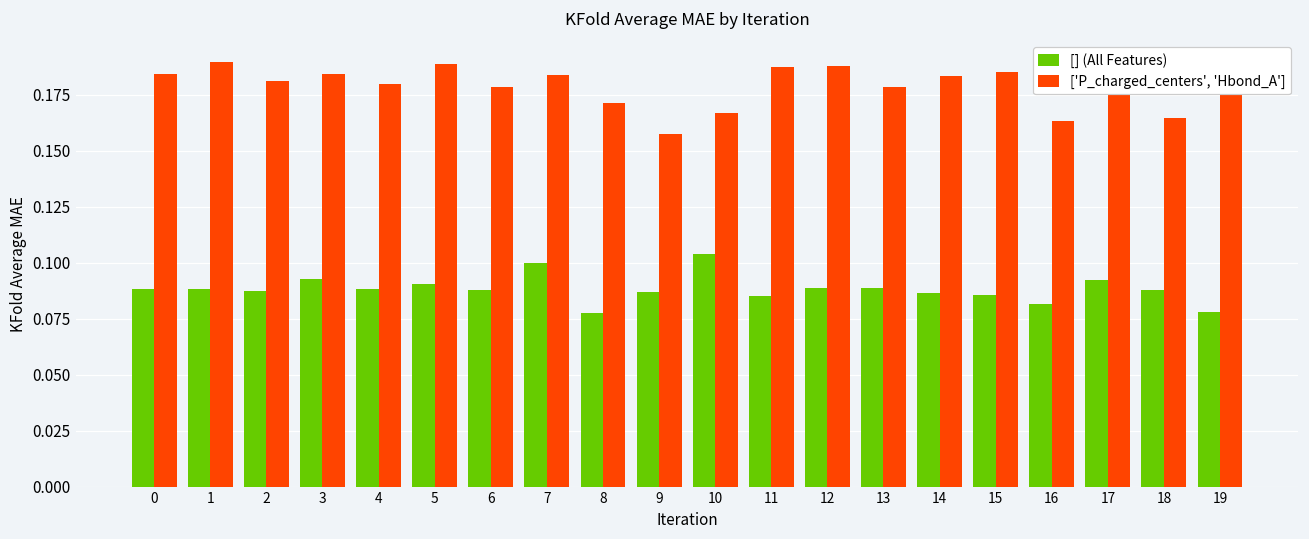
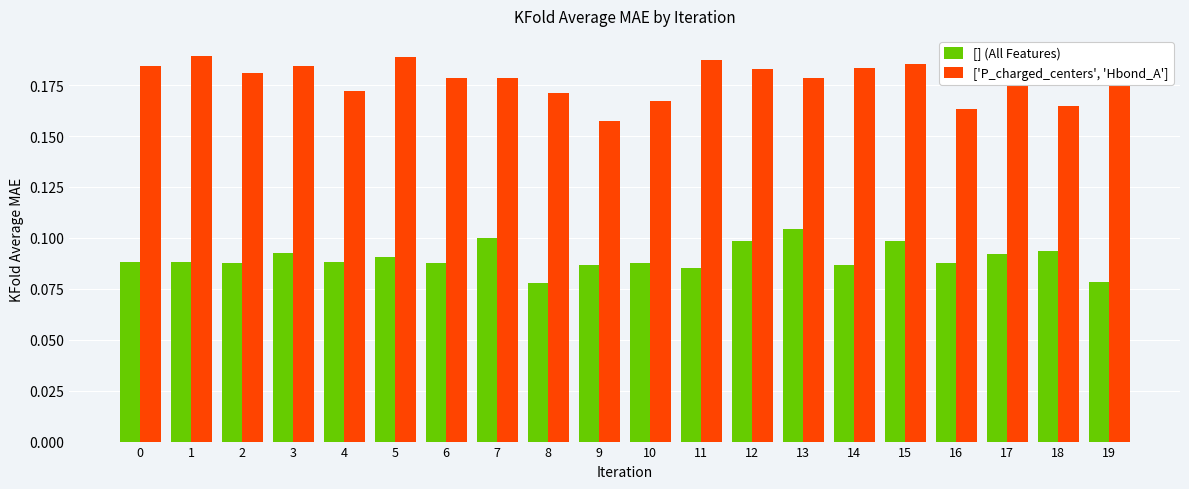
['P_charged_centers', 'Hbond_A'], 4: 0.180 -> 0.172
['P_charged_centers', 'Hbond_A'], 7: 0.184 -> 0.178
[] (All Features), 10: 0.104 -> 0.087
[] (All Features), 12: 0.089 -> 0.099
['P_charged_centers', 'Hbond_A'], 12: 0.188 -> 0.183
[] (All Features), 13: 0.089 -> 0.104
[] (All Features), 15: 0.086 -> 0.099
[] (All Features), 16: 0.082 -> 0.088
[] (All Features), 18: 0.088 -> 0.094
